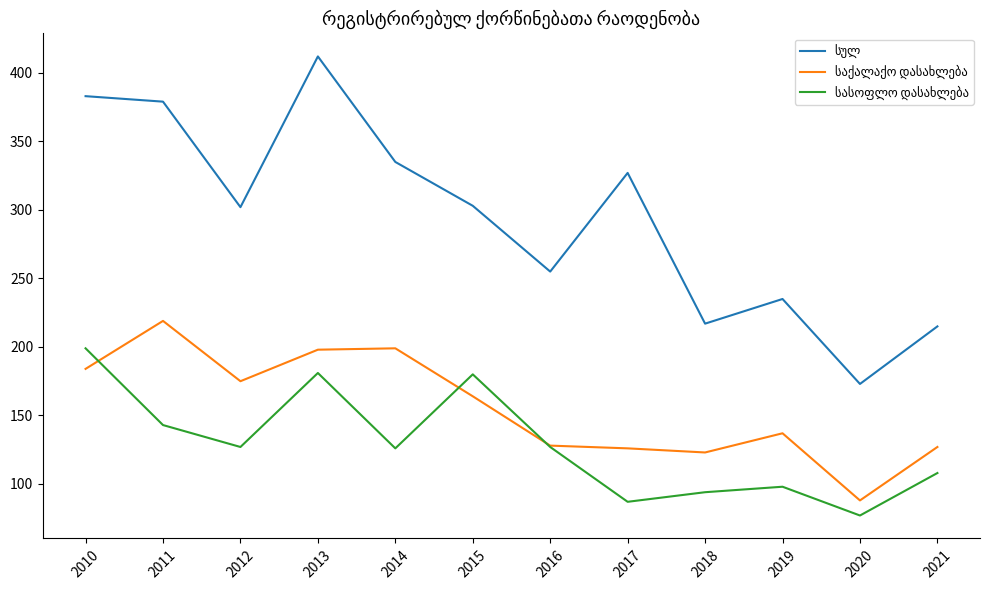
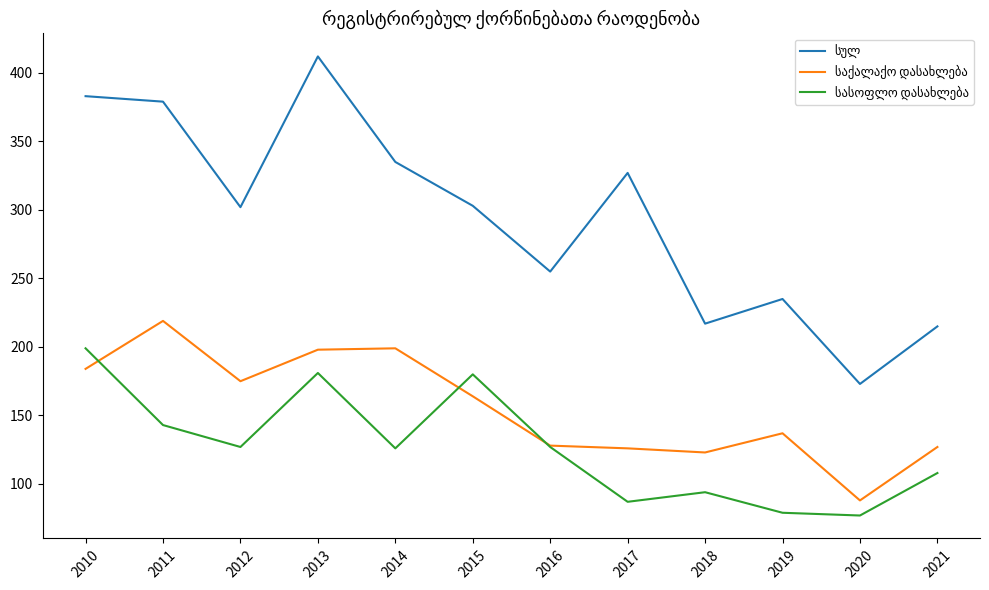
სასოფლო დასახლება, 2019: 98 -> 79
